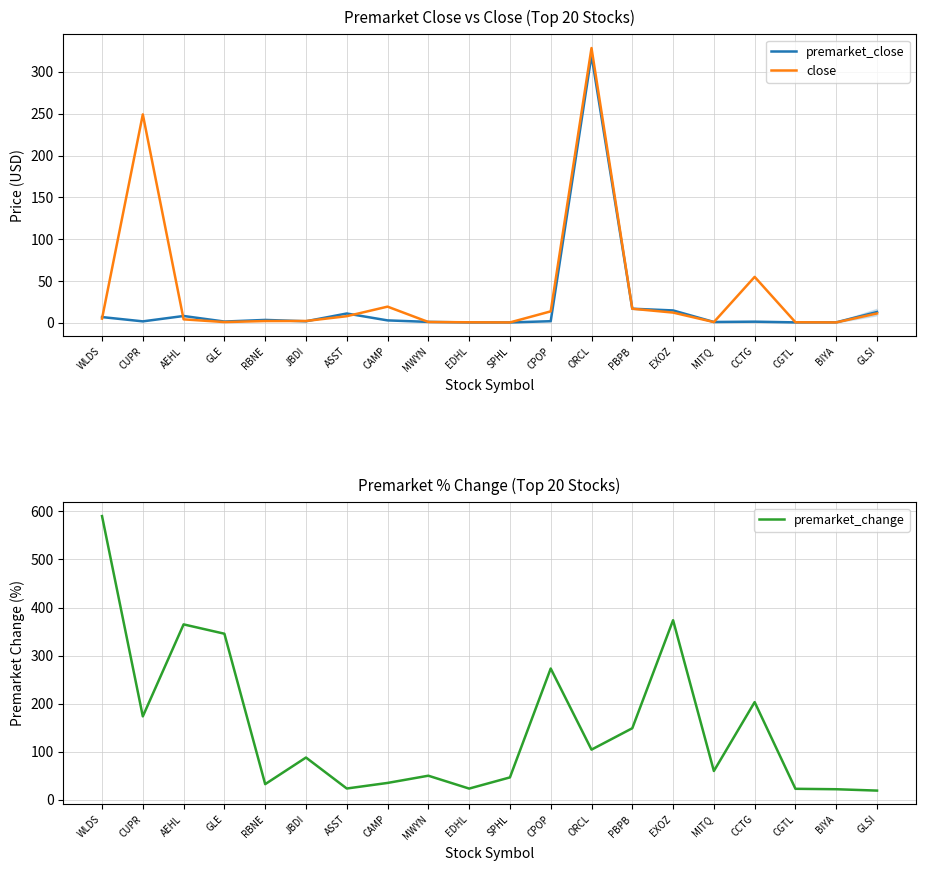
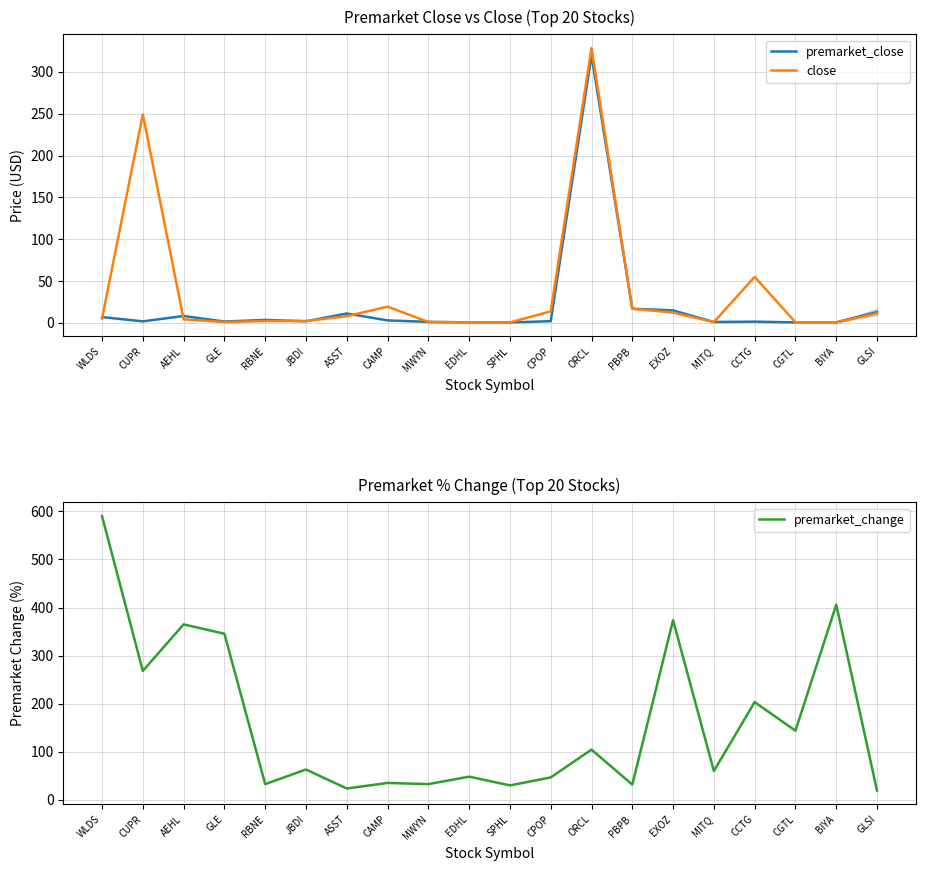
Premarket % Change (Top 20 Stocks), CUPR: 170 -> 270
Premarket % Change (Top 20 Stocks), JBDI: 90 -> 60
Premarket % Change (Top 20 Stocks), MWYN: 50 -> 30
Premarket % Change (Top 20 Stocks), EDHL: 20 -> 50
Premarket % Change (Top 20 Stocks), SPHL: 50 -> 30
Premarket % Change (Top 20 Stocks), CPOP: 270 -> 50
Premarket % Change (Top 20 Stocks), PBPB: 150 -> 30
Premarket % Change (Top 20 Stocks), CGTL: 20 -> 140
Premarket % Change (Top 20 Stocks), BIYA: 20 -> 410
